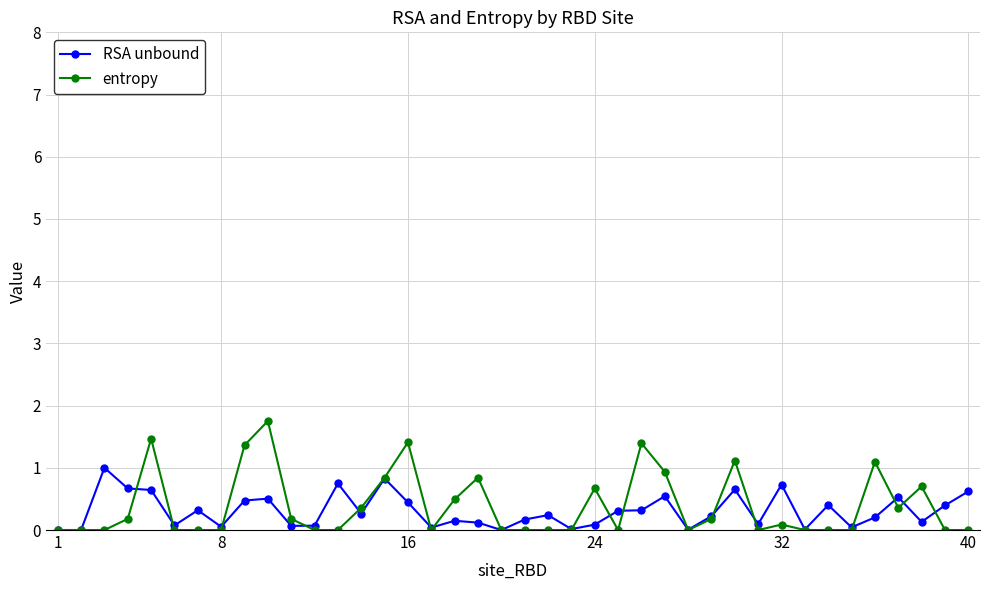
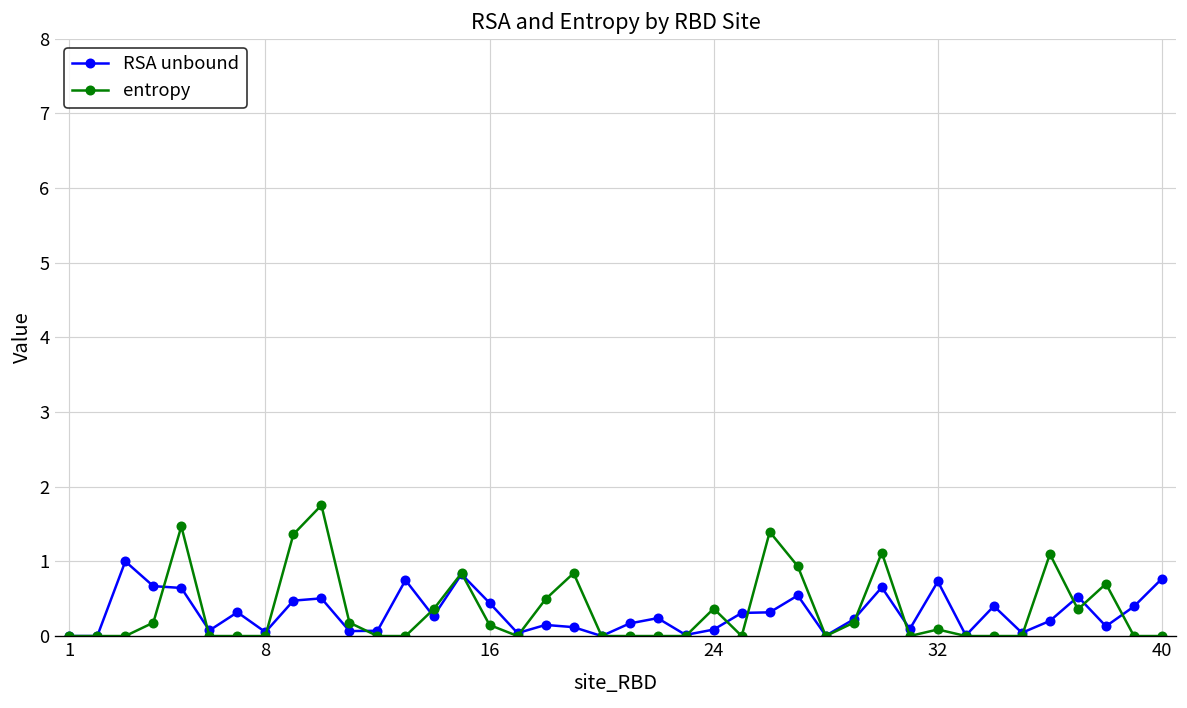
entropy, 16: 1.4 -> 0.1
entropy, 24: 0.7 -> 0.4
RSA unbound, 40: 0.6 -> 0.8
